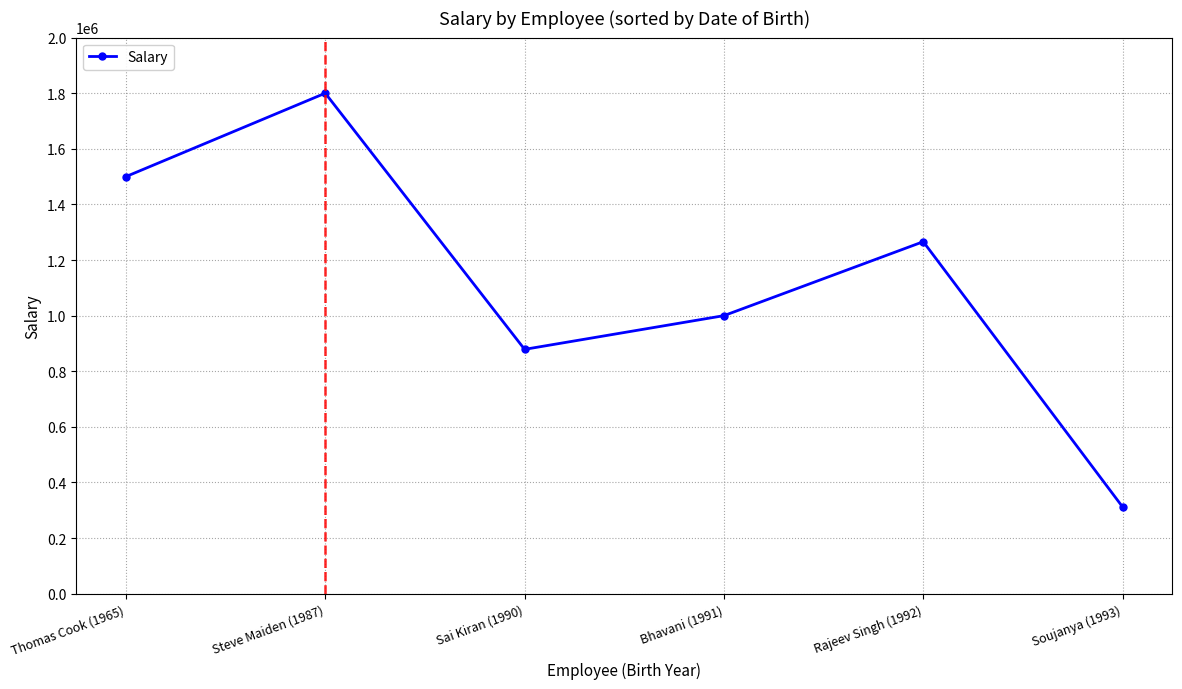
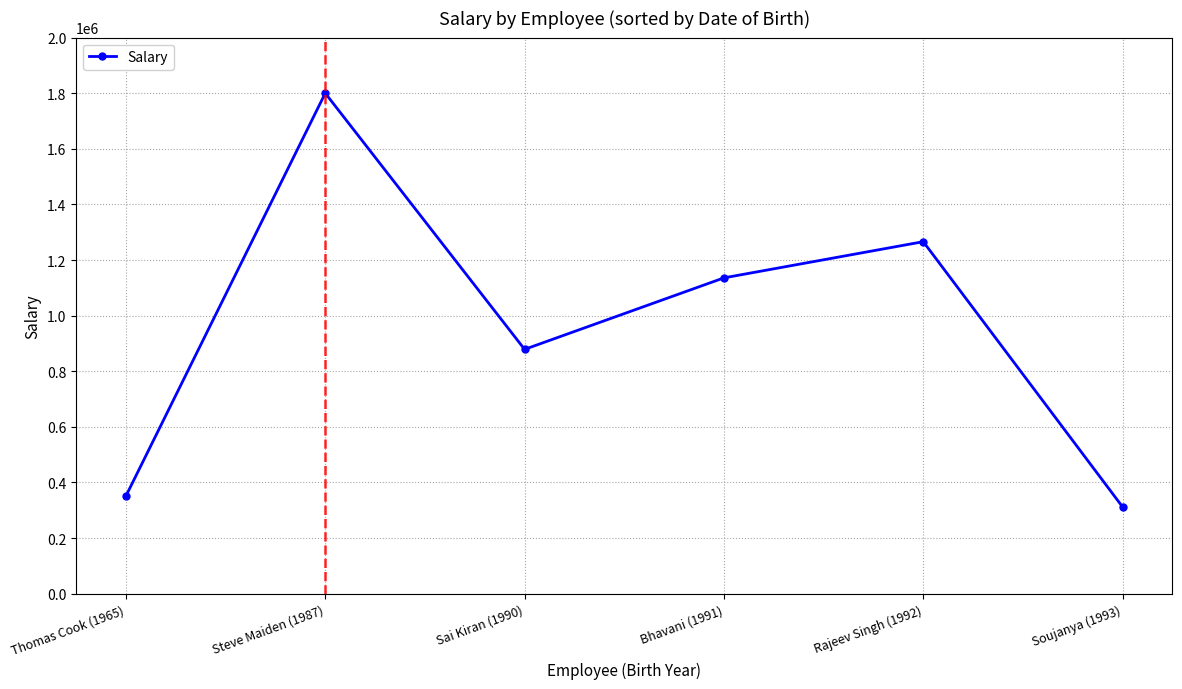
Thomas Cook (1965): 1500000 -> 350000
Bhavani (1991): 1000000 -> 1140000
